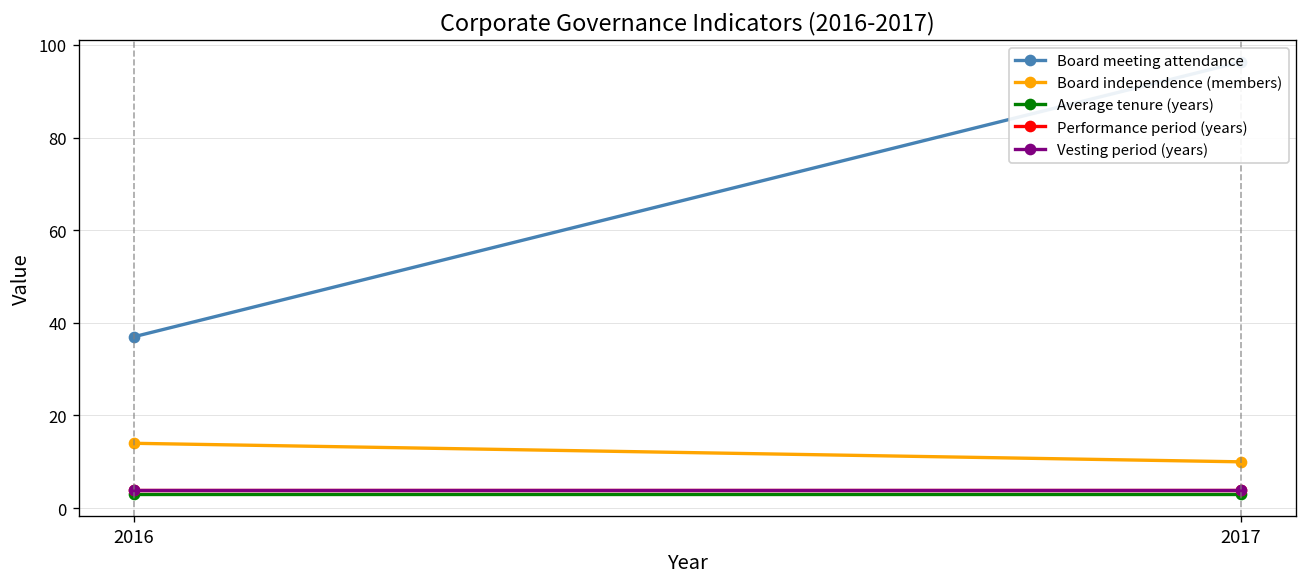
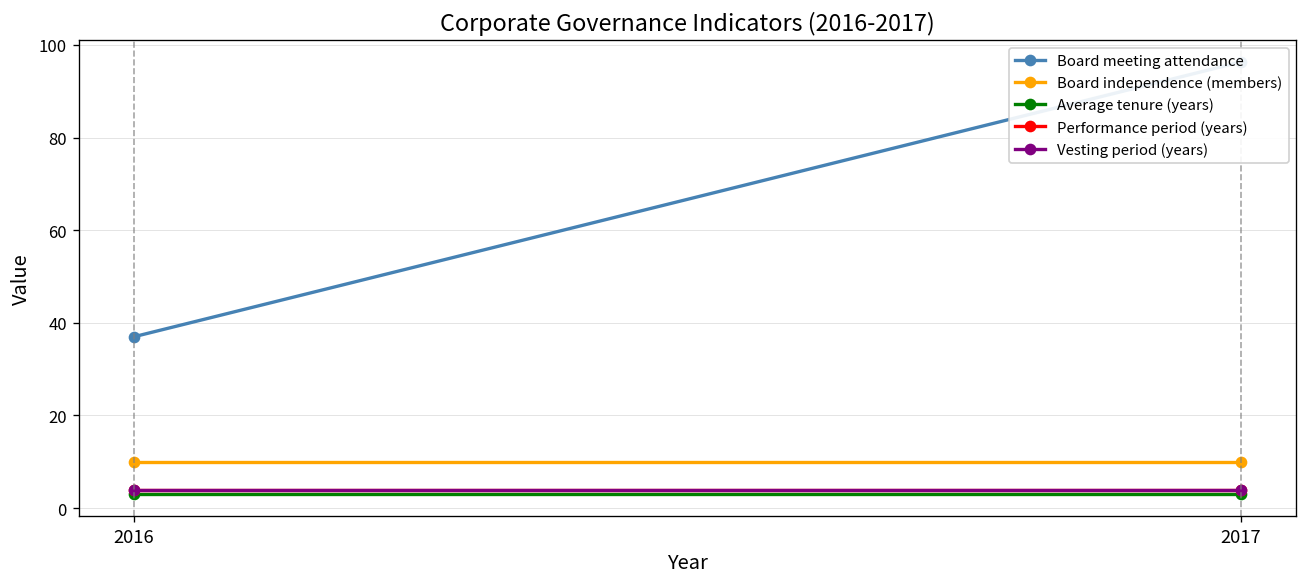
Board independence (members), 2016: 14 -> 10
